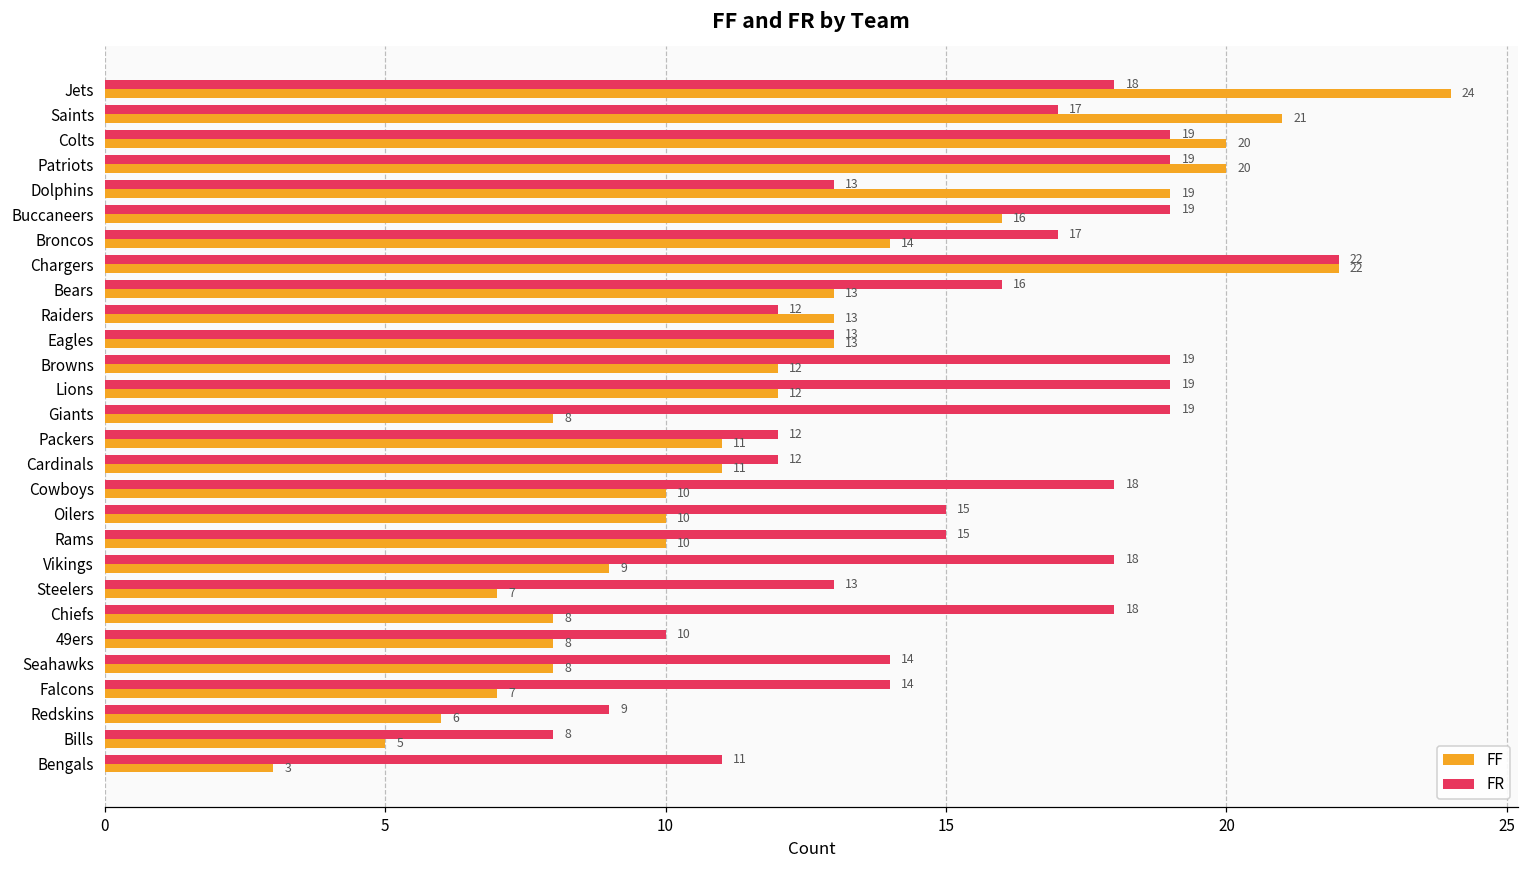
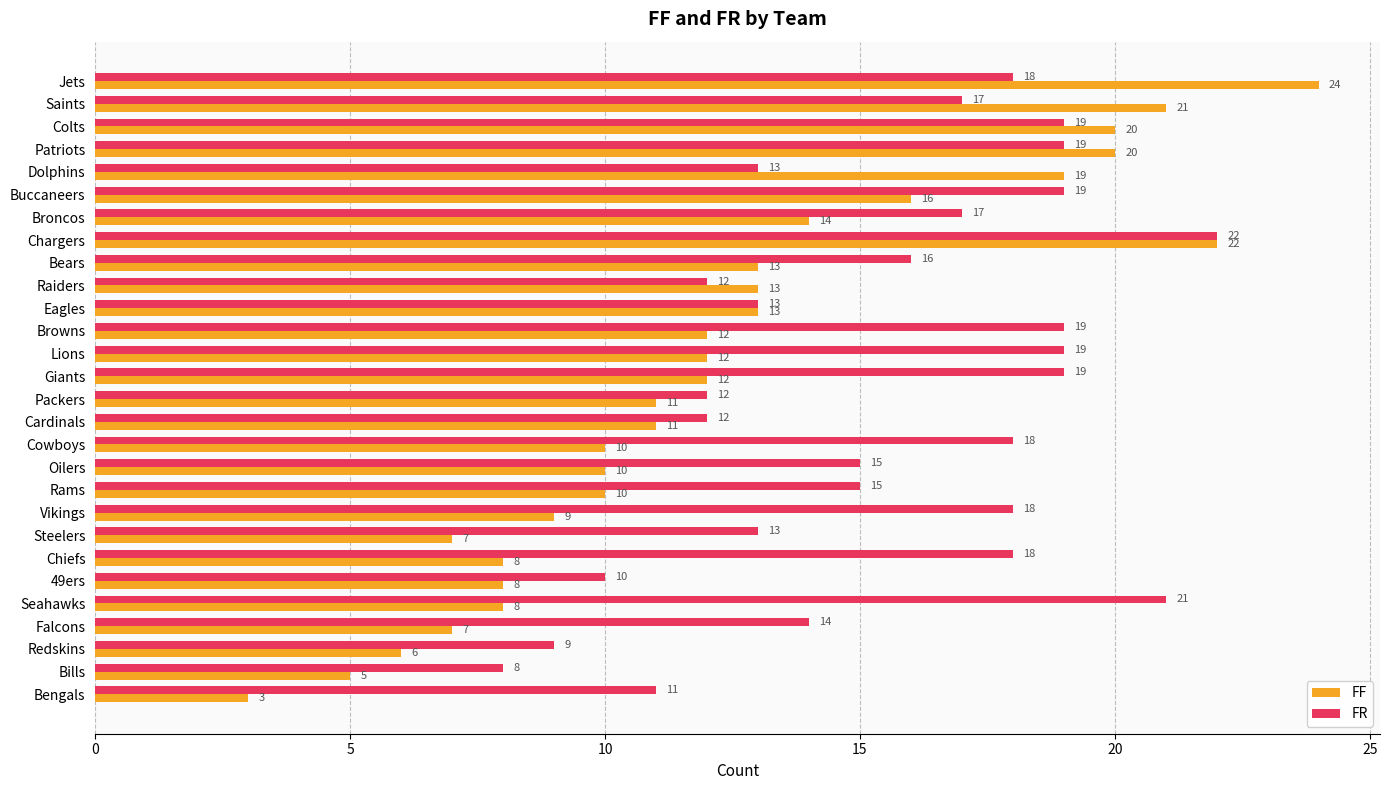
FF, Giants: 8 -> 12
FR, Seahawks: 14 -> 21
